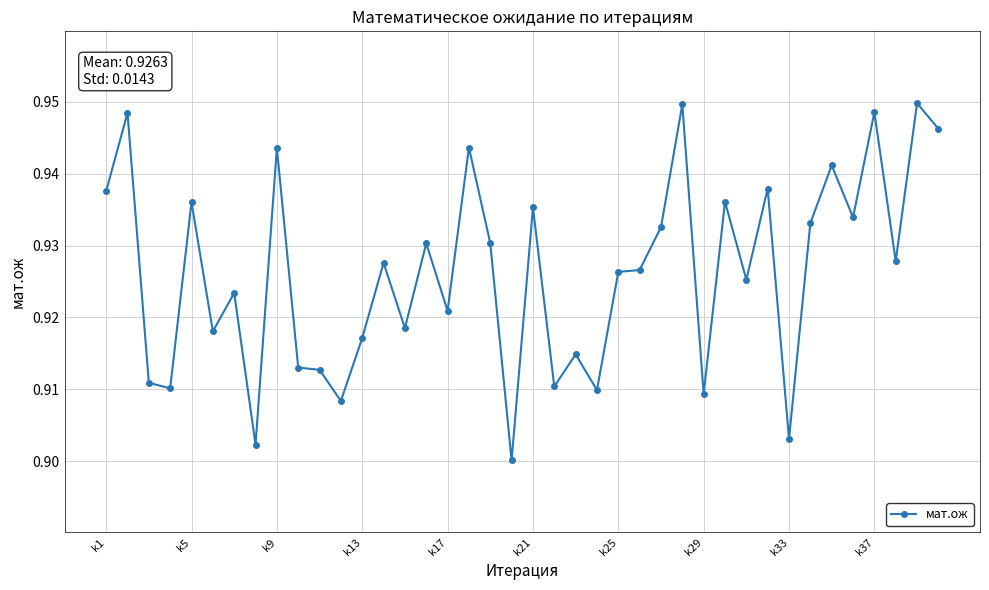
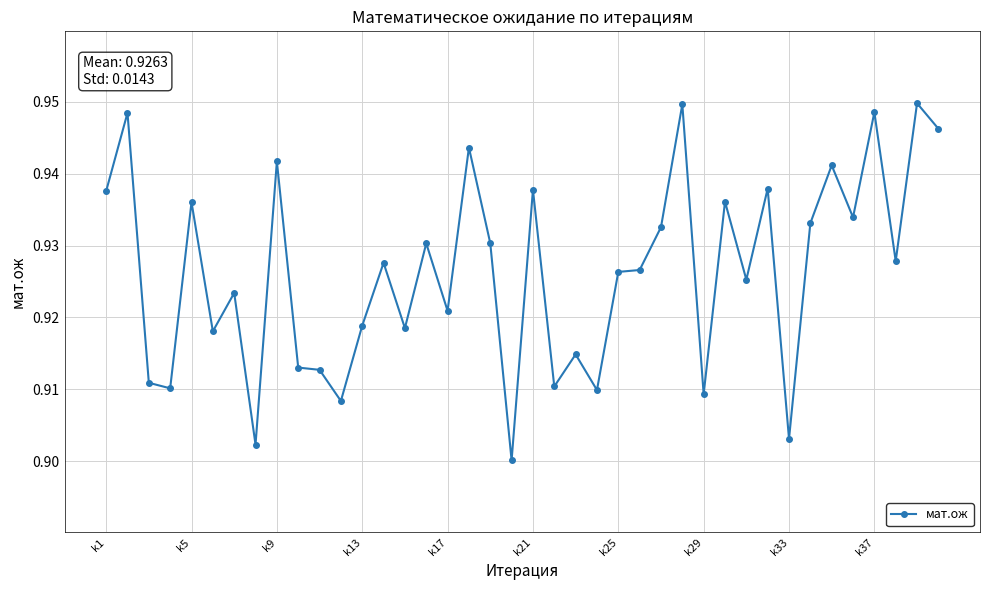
k9: 0.944 -> 0.942
k13: 0.917 -> 0.919
k21: 0.935 -> 0.938
